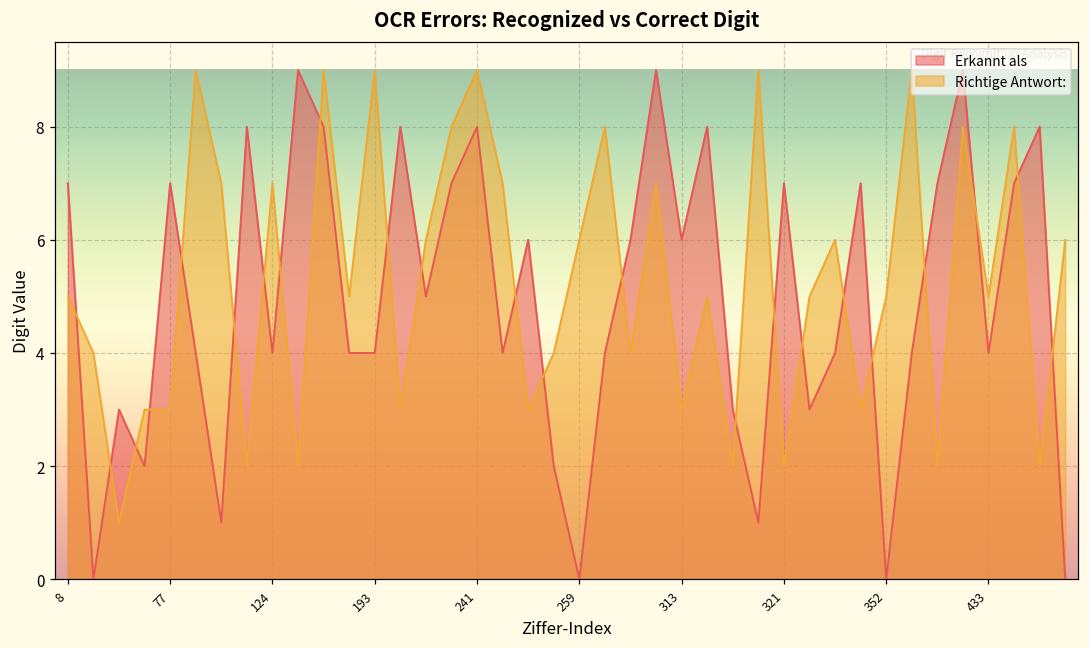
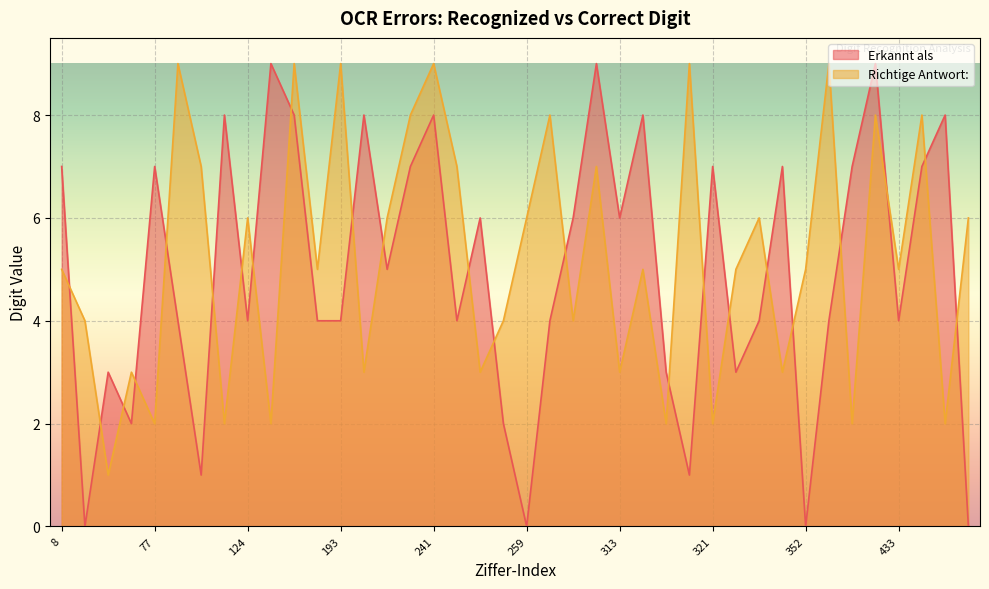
Richtige Antwort:, 77: 3 -> 2
Richtige Antwort:, 124: 7 -> 6
